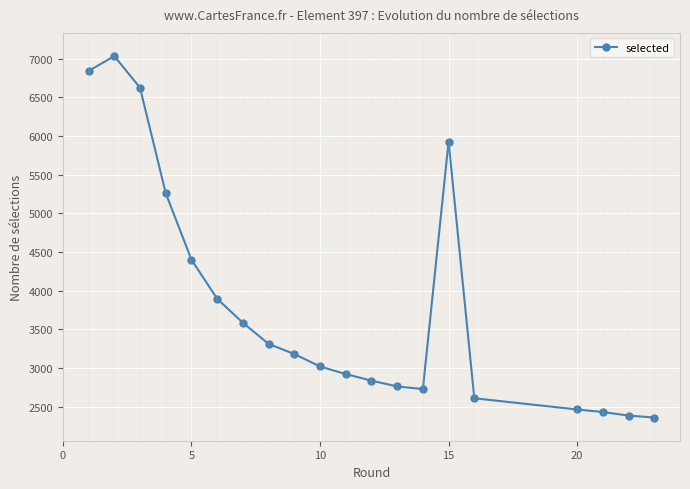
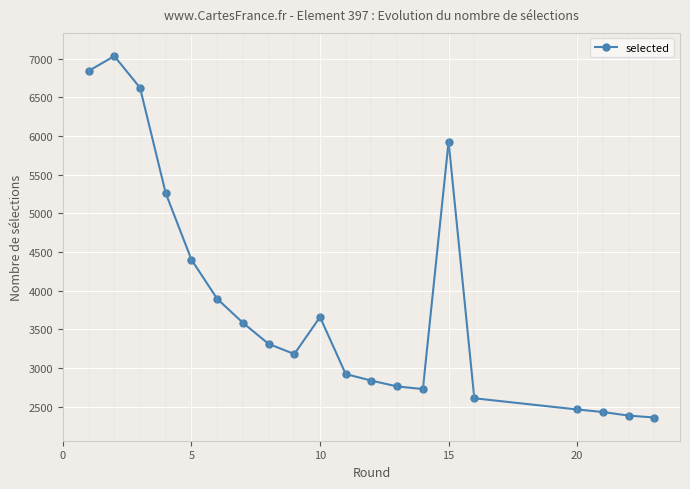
10: 3000 -> 3700
